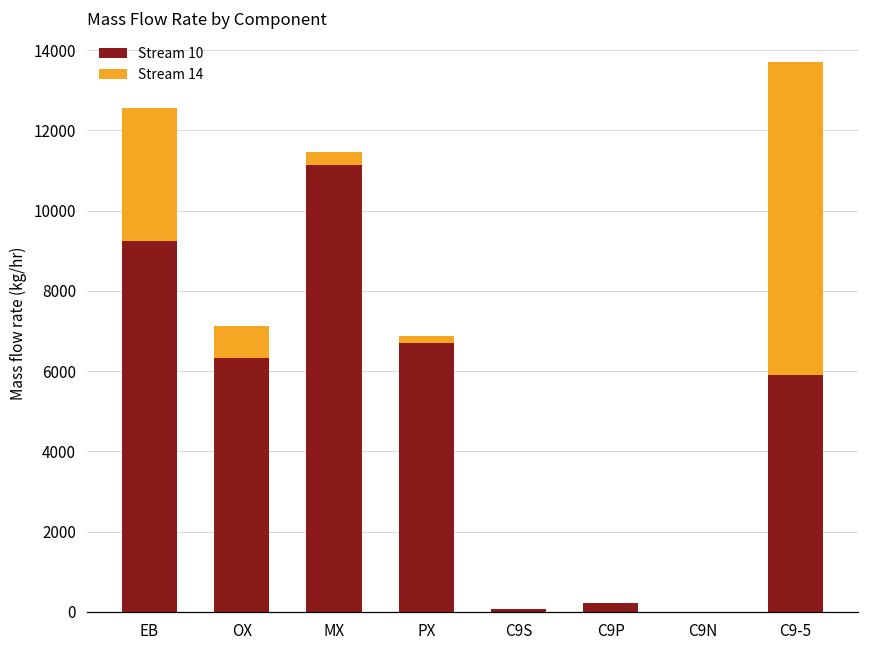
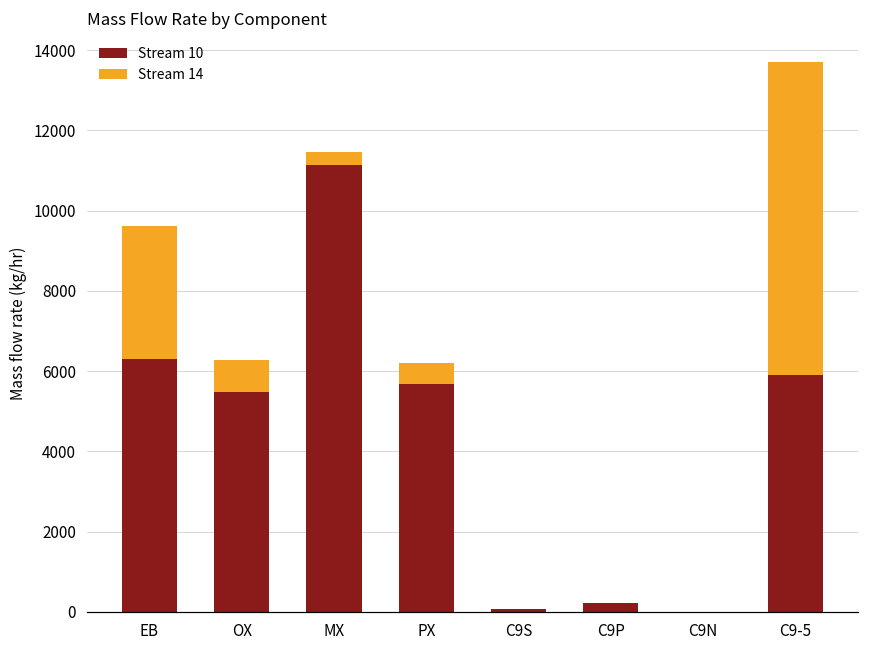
Stream 10, EB: 9200 -> 6300
Stream 10, OX: 6300 -> 5500
Stream 10, PX: 6700 -> 5700
Stream 14, PX: 200 -> 500
